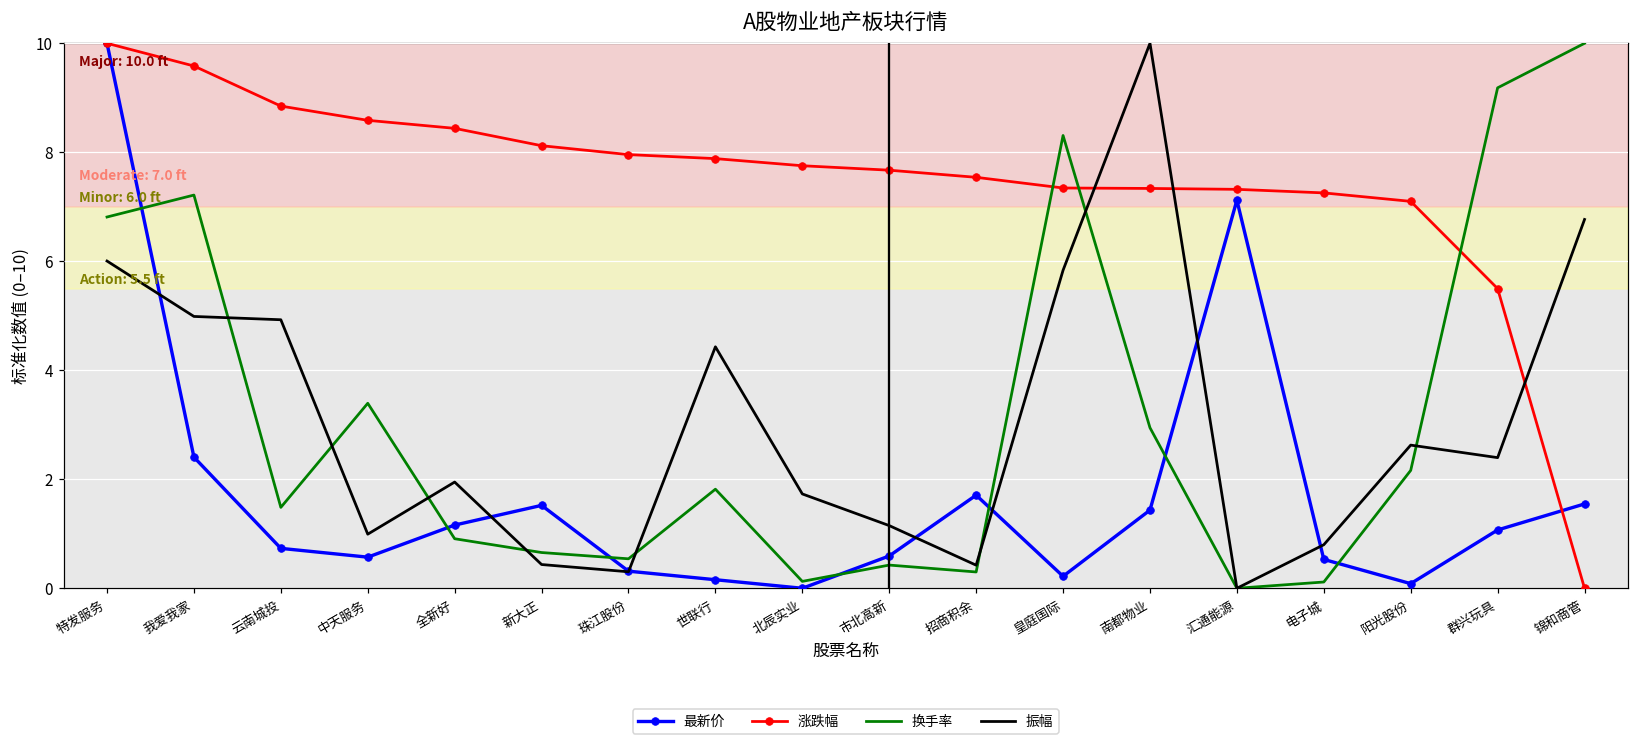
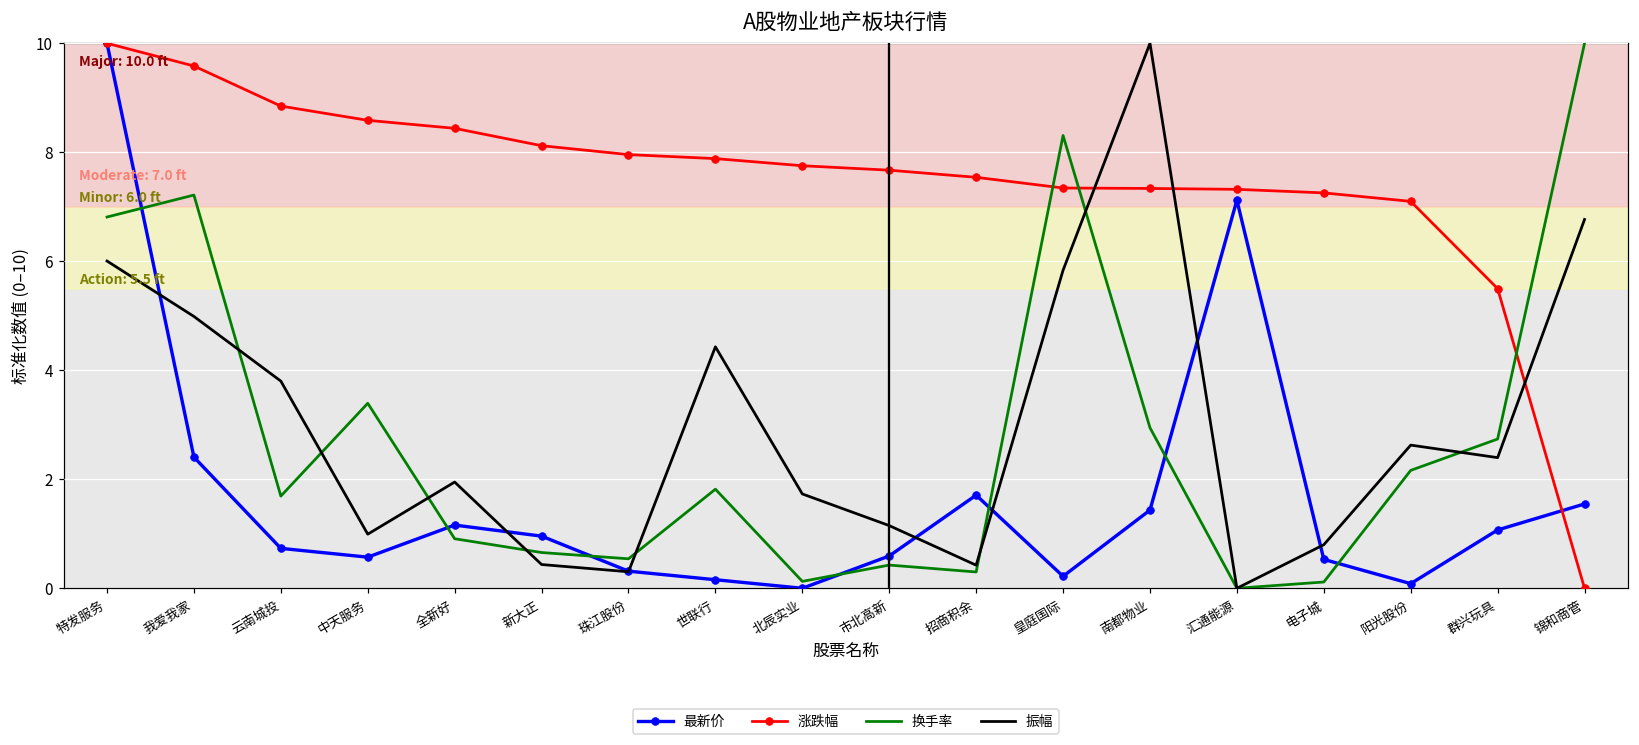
换手率, 云南城投: 1.5 -> 1.7
振幅, 云南城投: 4.9 -> 3.8
最新价, 新大正: 1.5 -> 1.0
换手率, 群兴玩具: 9.2 -> 2.7
